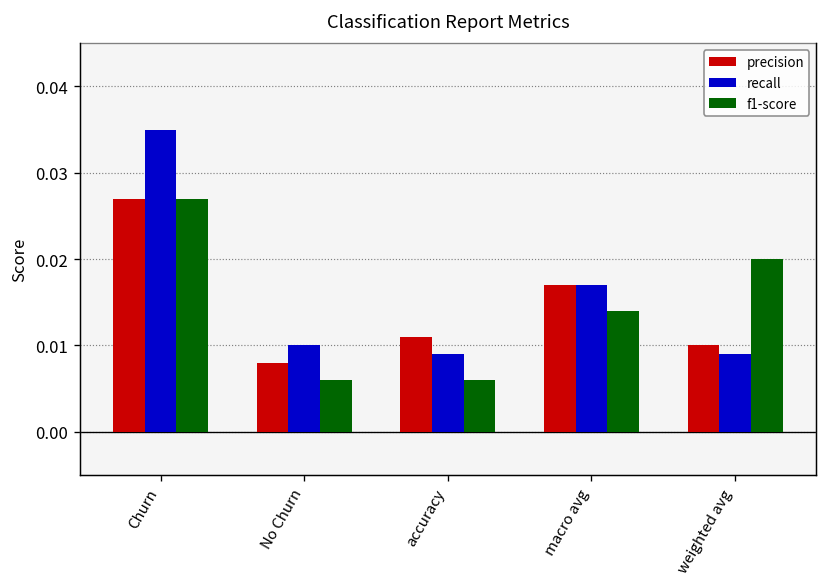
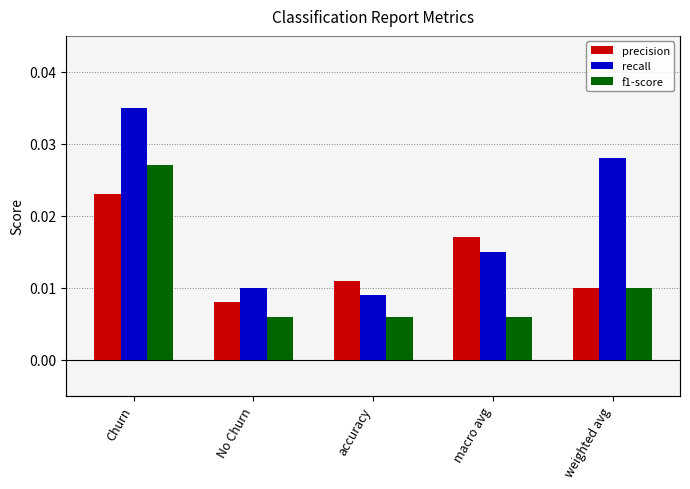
precision, Churn: 0.027 -> 0.023
recall, macro avg: 0.017 -> 0.015
f1-score, macro avg: 0.014 -> 0.006
recall, weighted avg: 0.009 -> 0.028
f1-score, weighted avg: 0.02 -> 0.01
